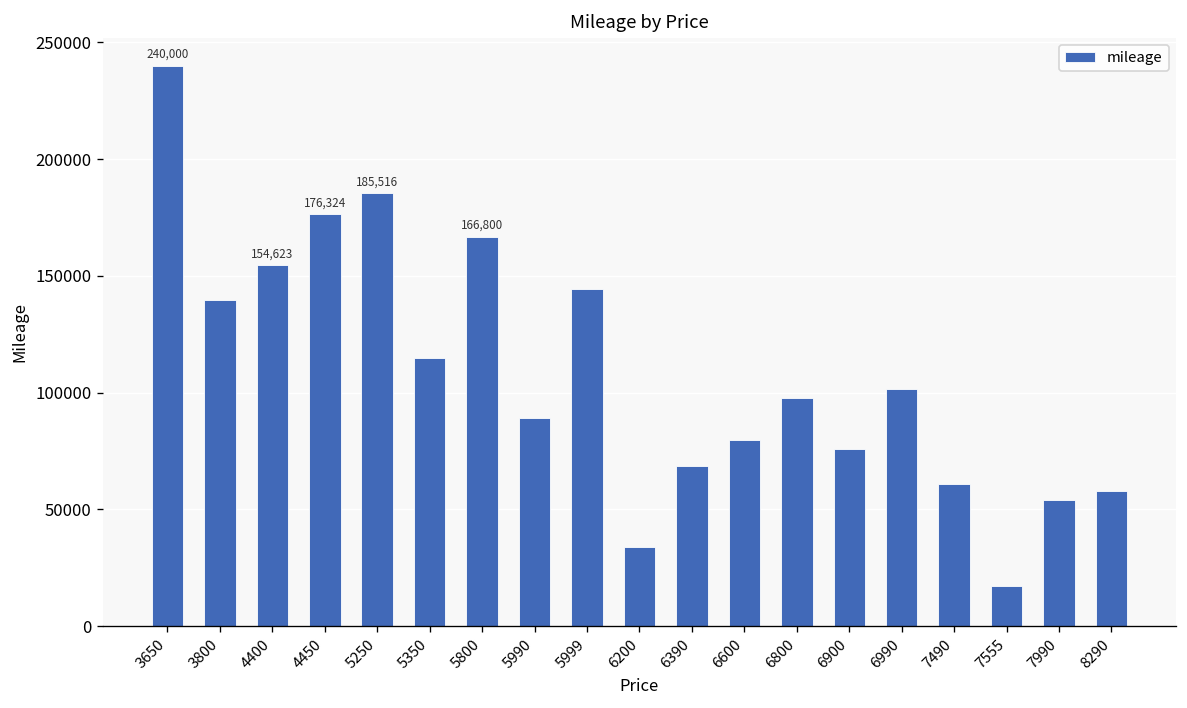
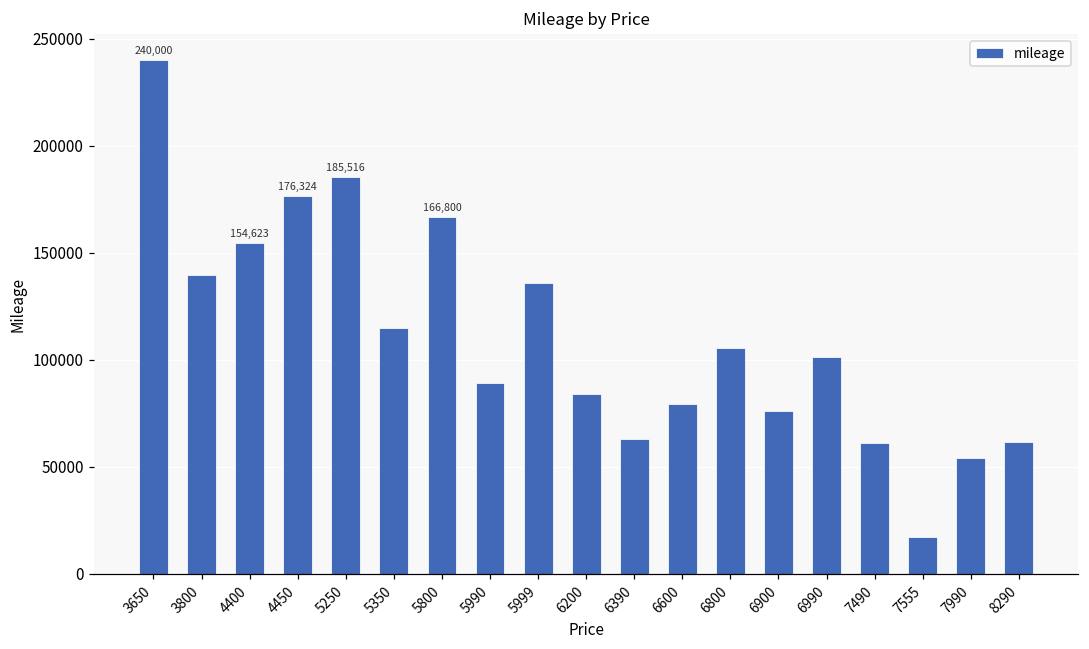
5999: 145000 -> 136000
6200: 34000 -> 84000
6390: 69000 -> 63000
6800: 98000 -> 106000
8290: 58000 -> 62000
